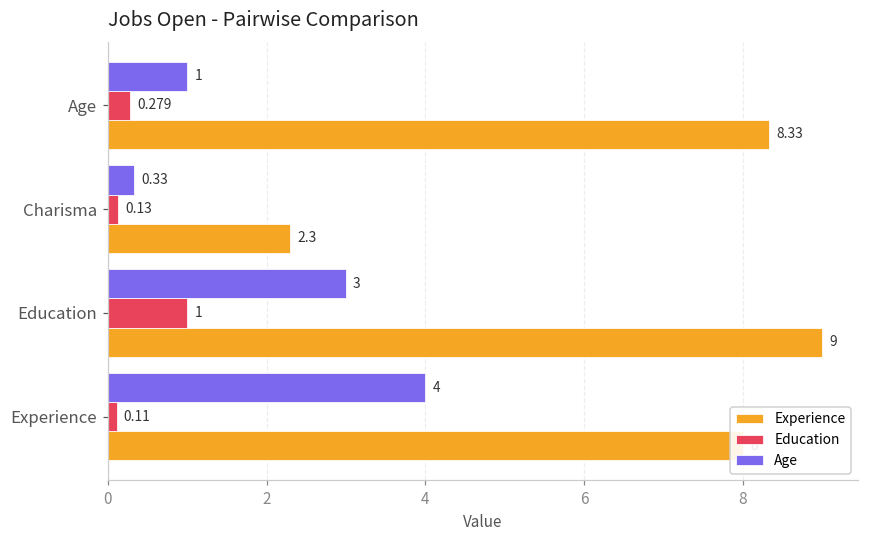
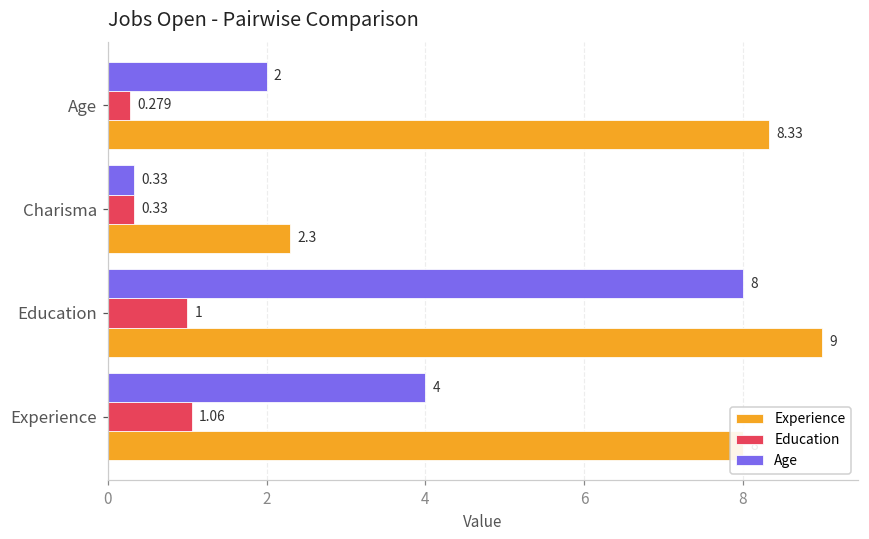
Age, Age: 1 -> 2
Education, Charisma: 0.13 -> 0.33
Age, Education: 3 -> 8
Education, Experience: 0.11 -> 1.06
